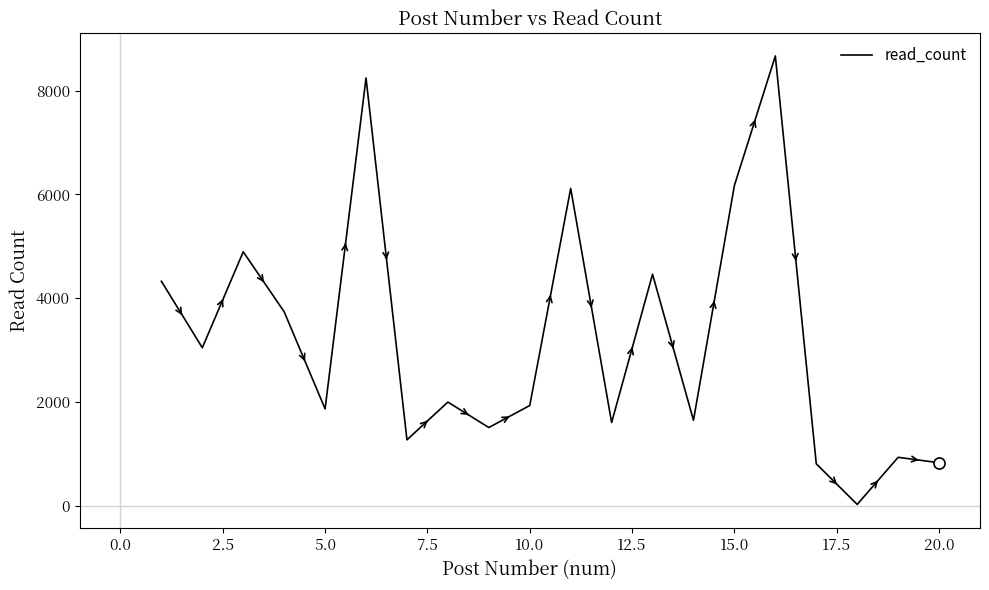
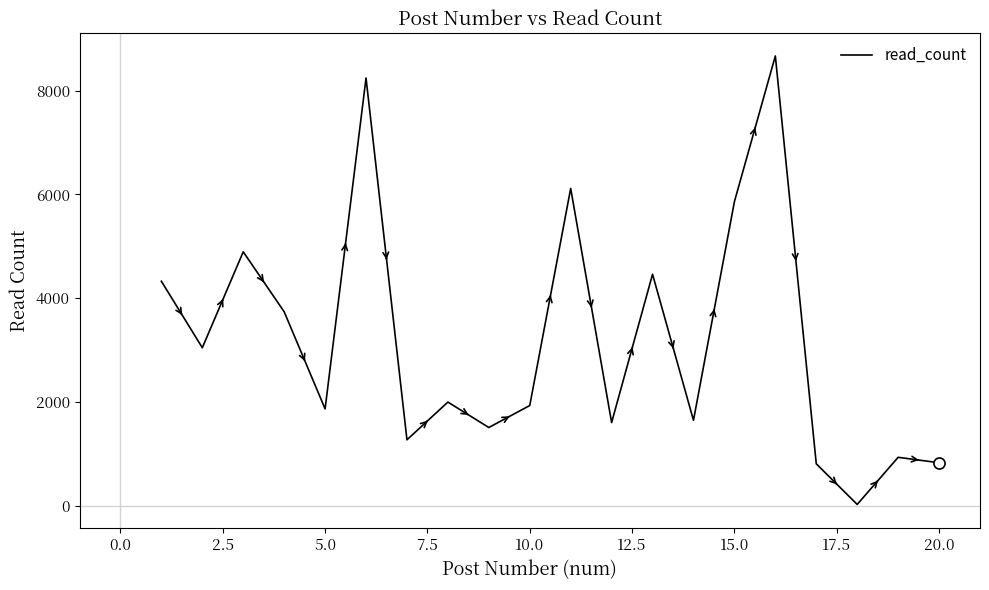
read_count, 15.0: 6200 -> 5900
